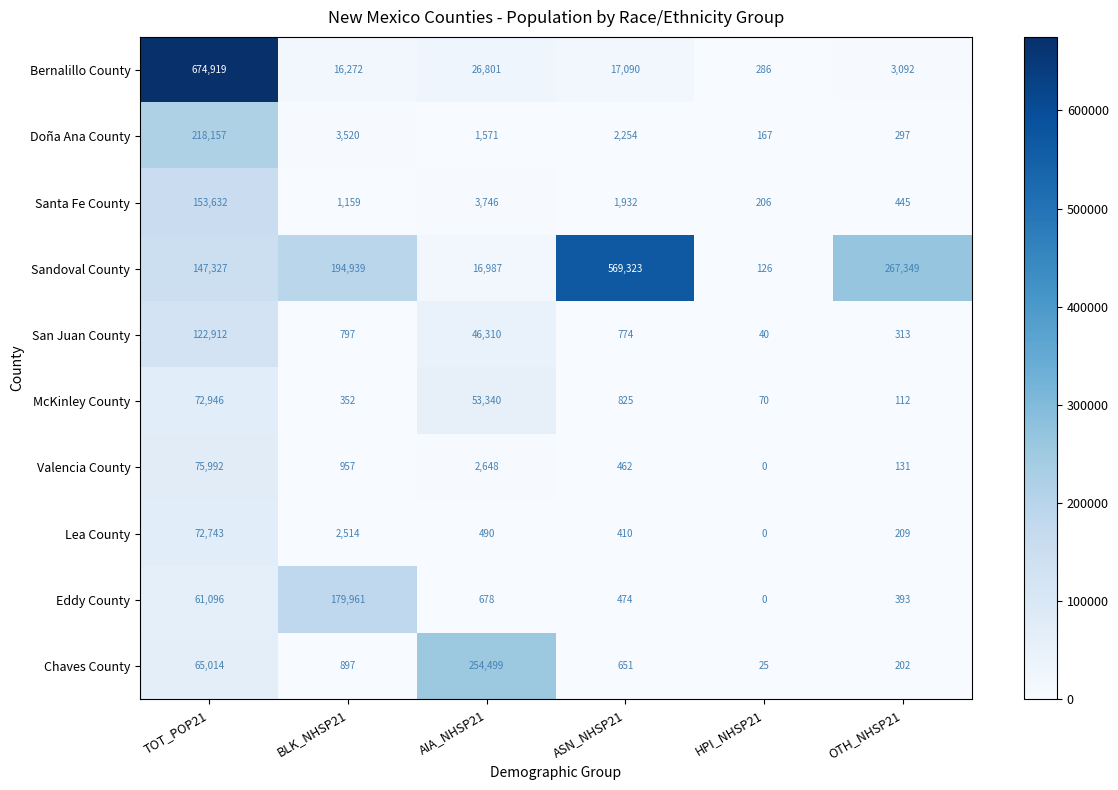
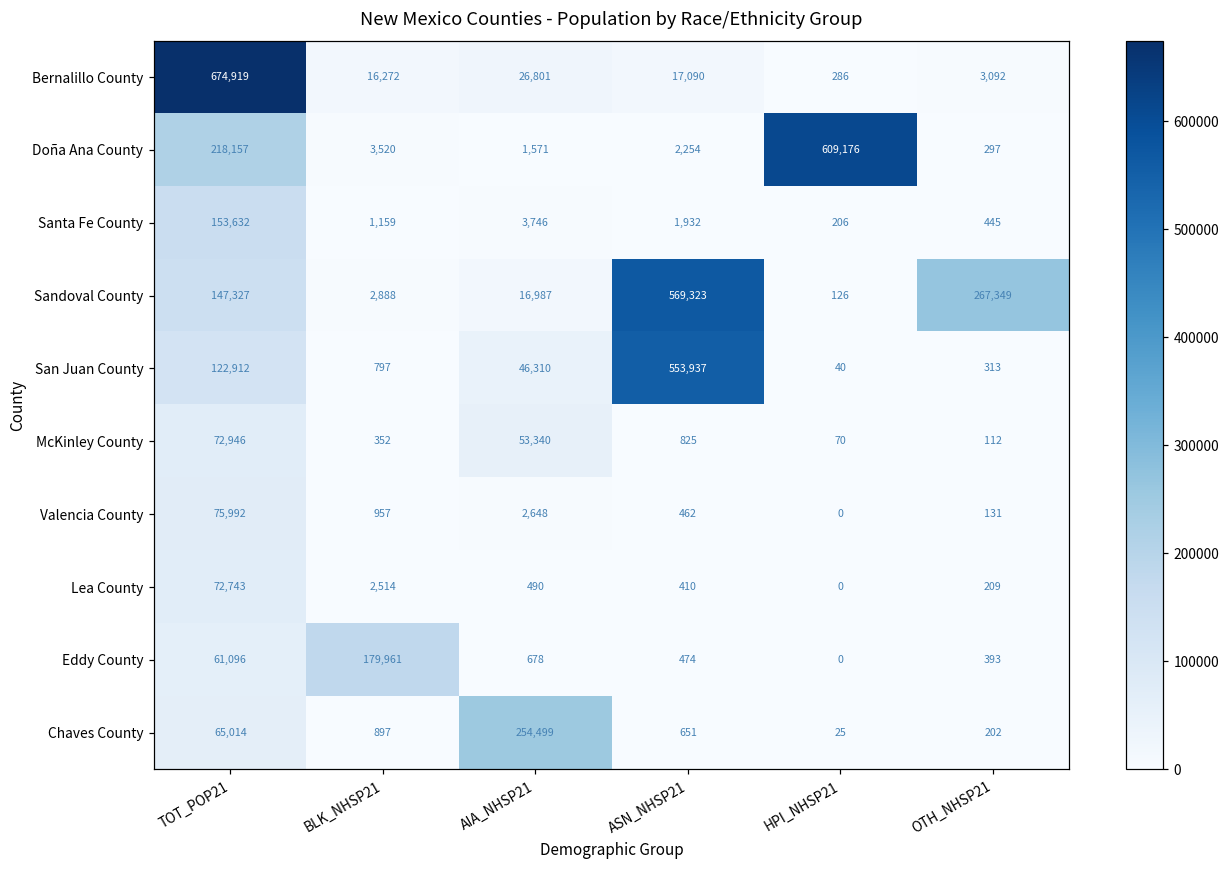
Doña Ana County, HPI_NHSP21: 167 -> 609,176
Sandoval County, BLK_NHSP21: 194,939 -> 2,888
San Juan County, ASN_NHSP21: 774 -> 553,937
